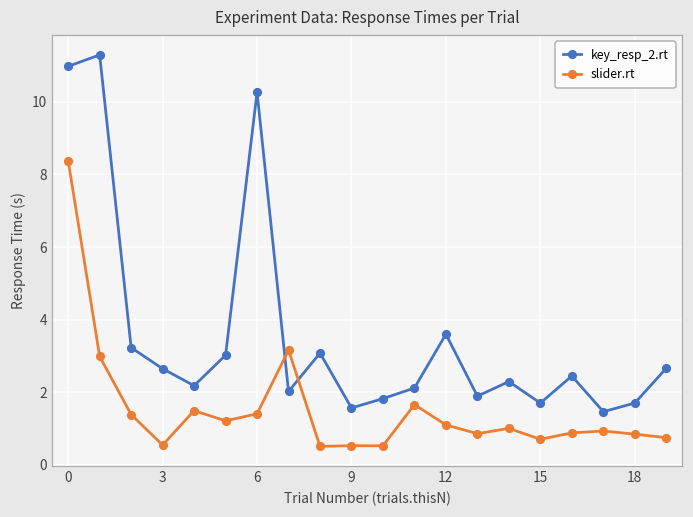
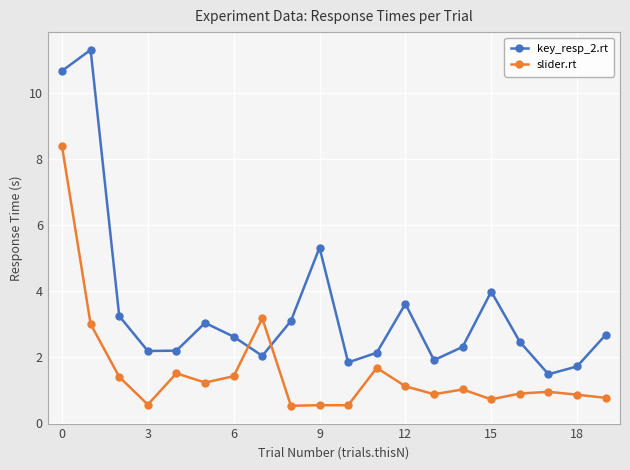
key_resp_2.rt, 0: 11.0 -> 10.7
key_resp_2.rt, 3: 2.6 -> 2.2
key_resp_2.rt, 6: 10.3 -> 2.6
key_resp_2.rt, 9: 1.6 -> 5.3
key_resp_2.rt, 15: 1.7 -> 4.0
